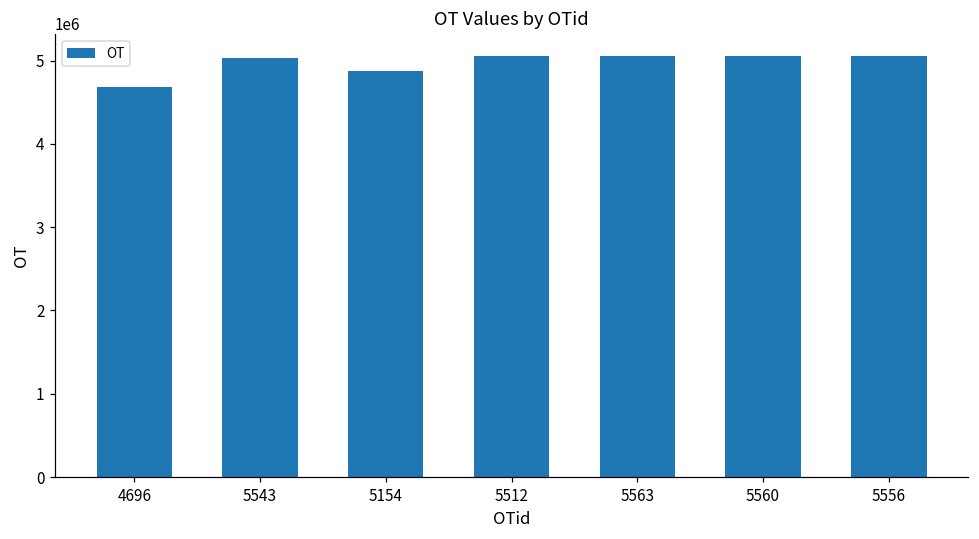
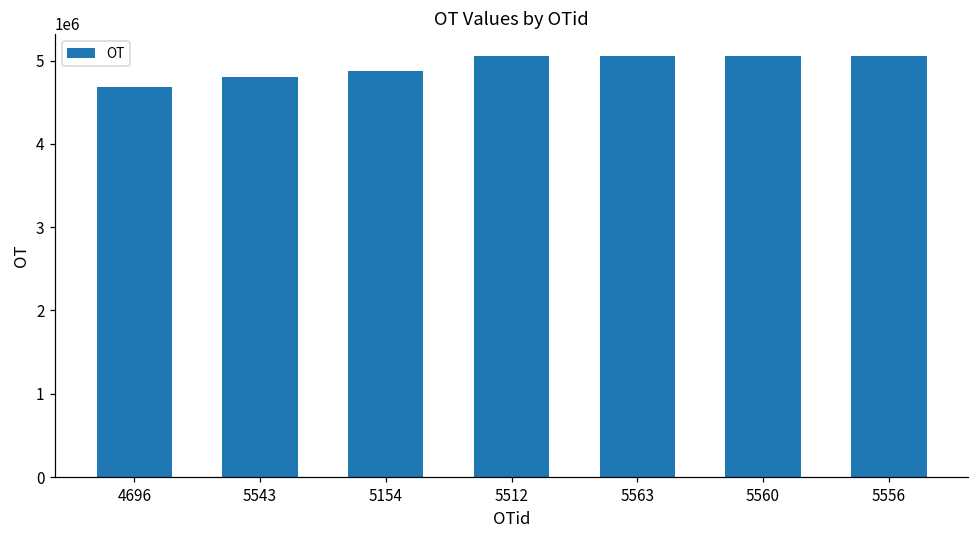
5543: 5000000 -> 4800000
